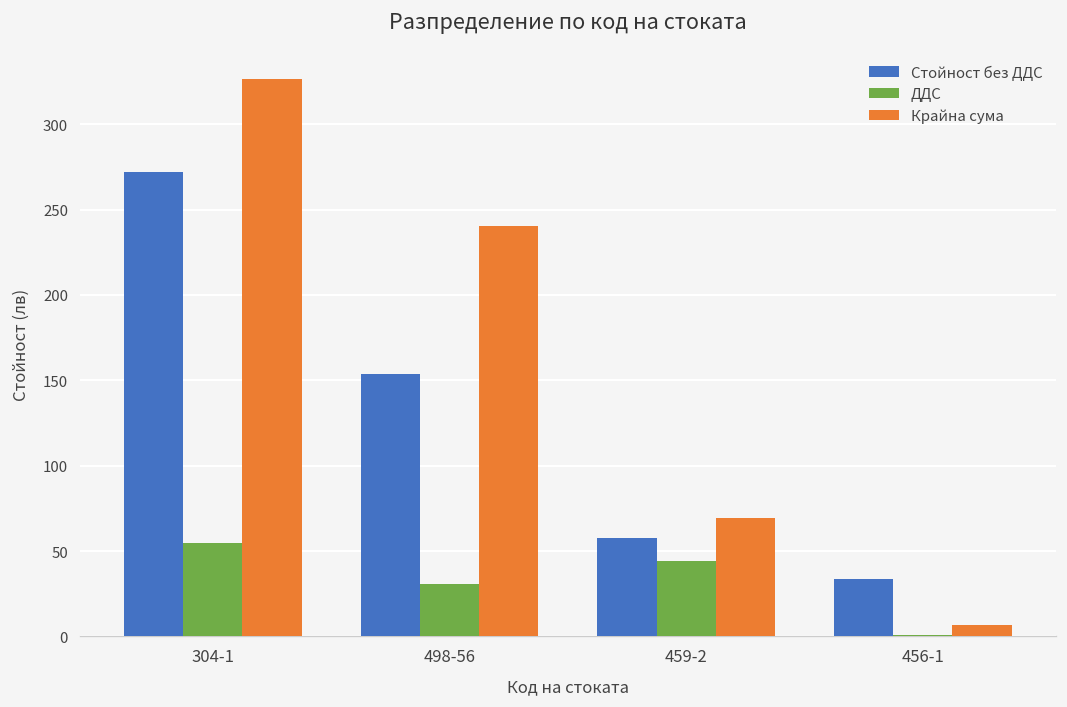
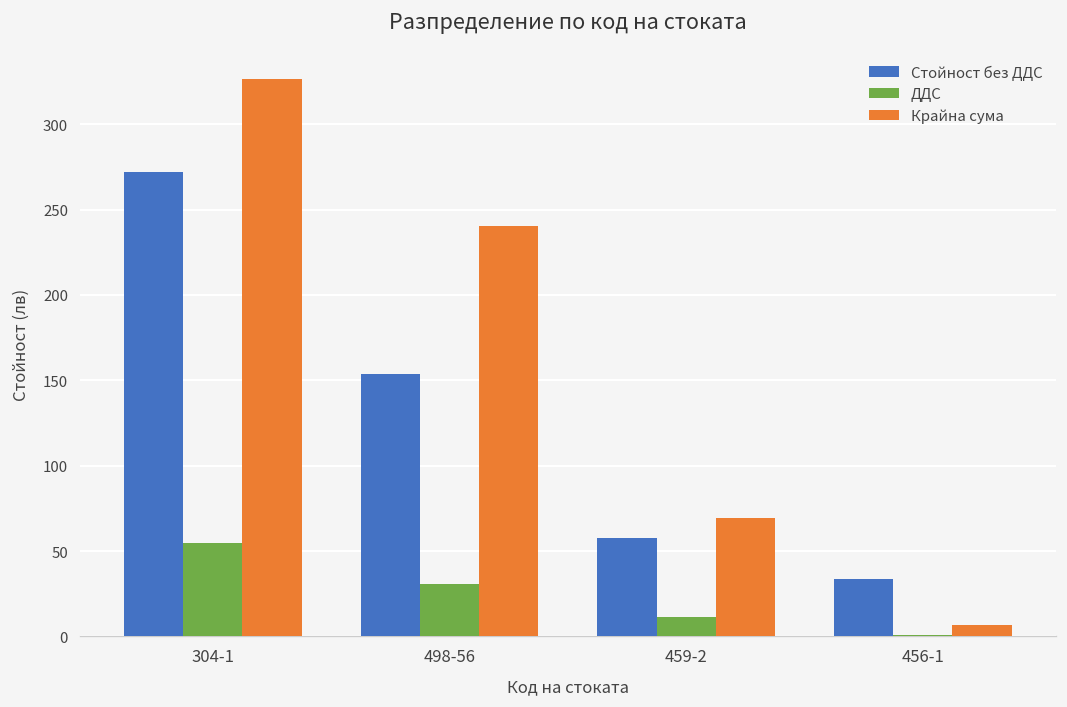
ДДС, 459-2: 44 -> 12
